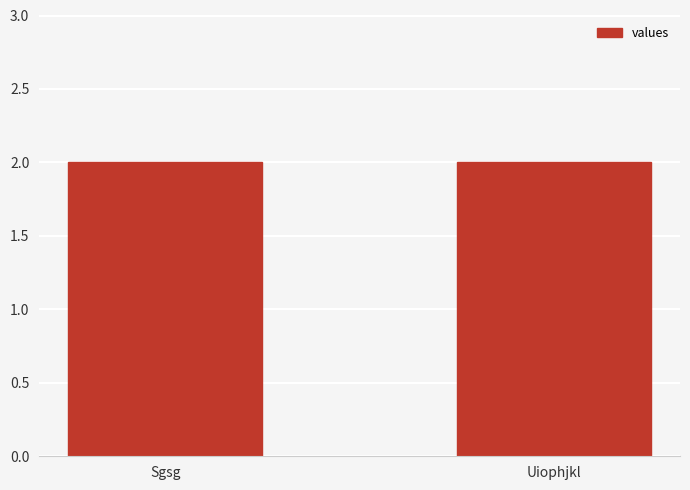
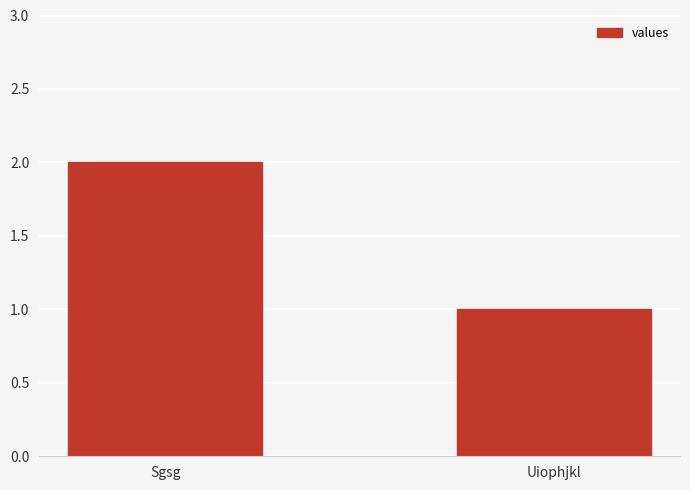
Uiophjkl: 2 -> 1
